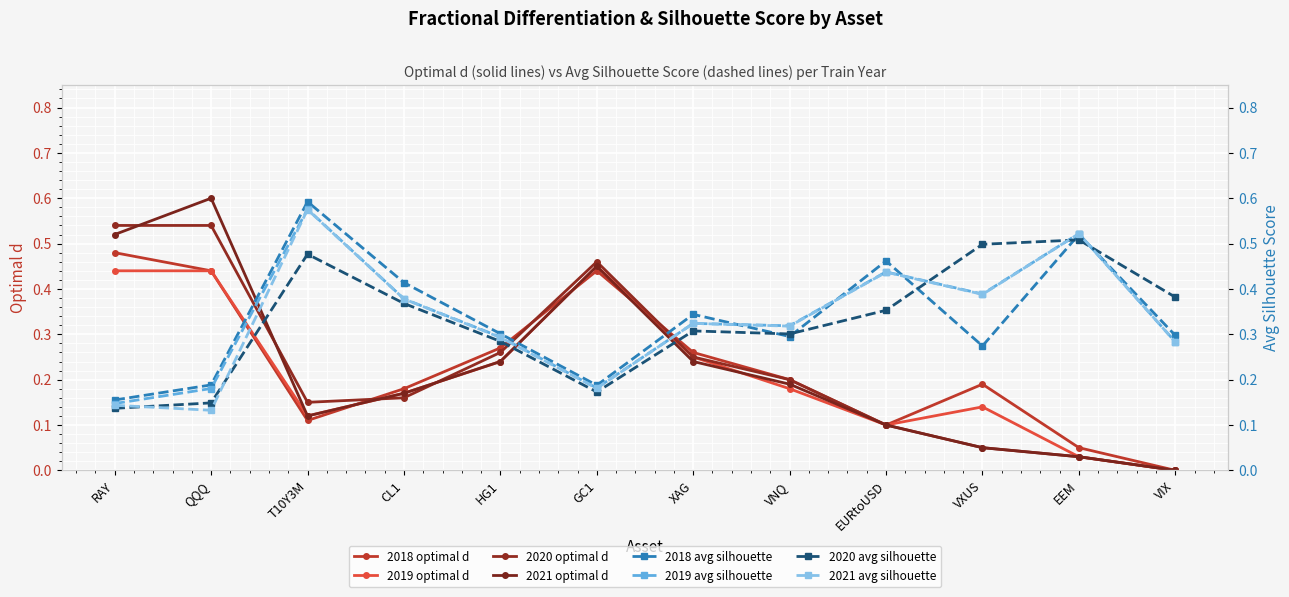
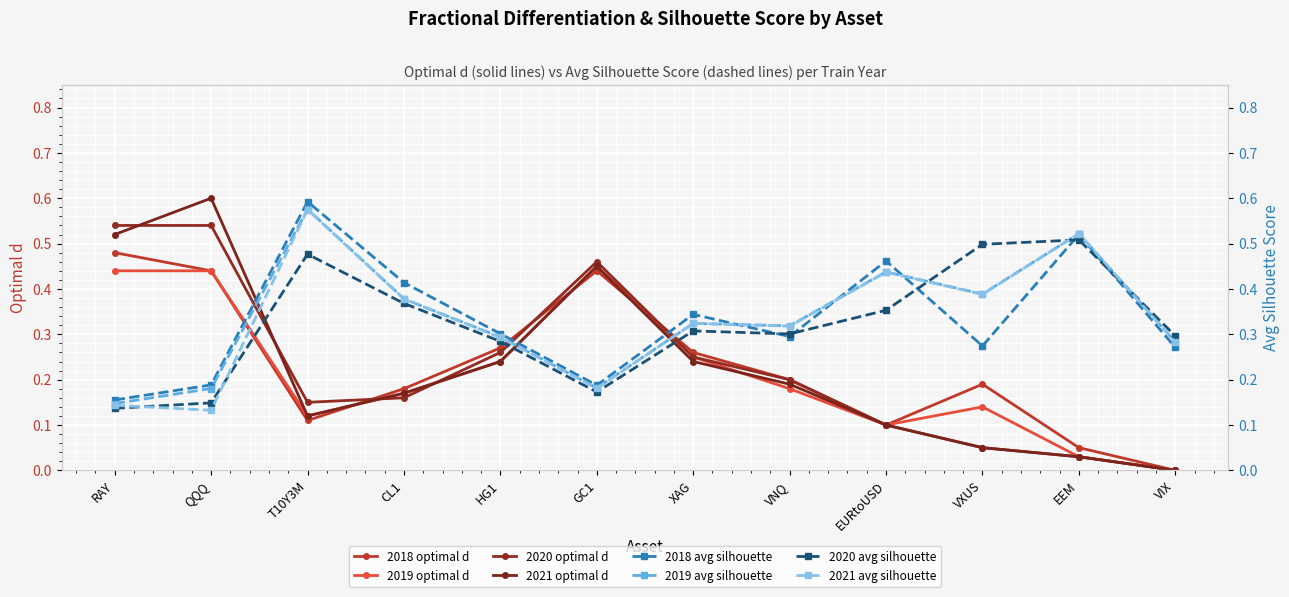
2018 avg silhouette, VIX: 0.30 -> 0.27
2020 avg silhouette, VIX: 0.38 -> 0.30
